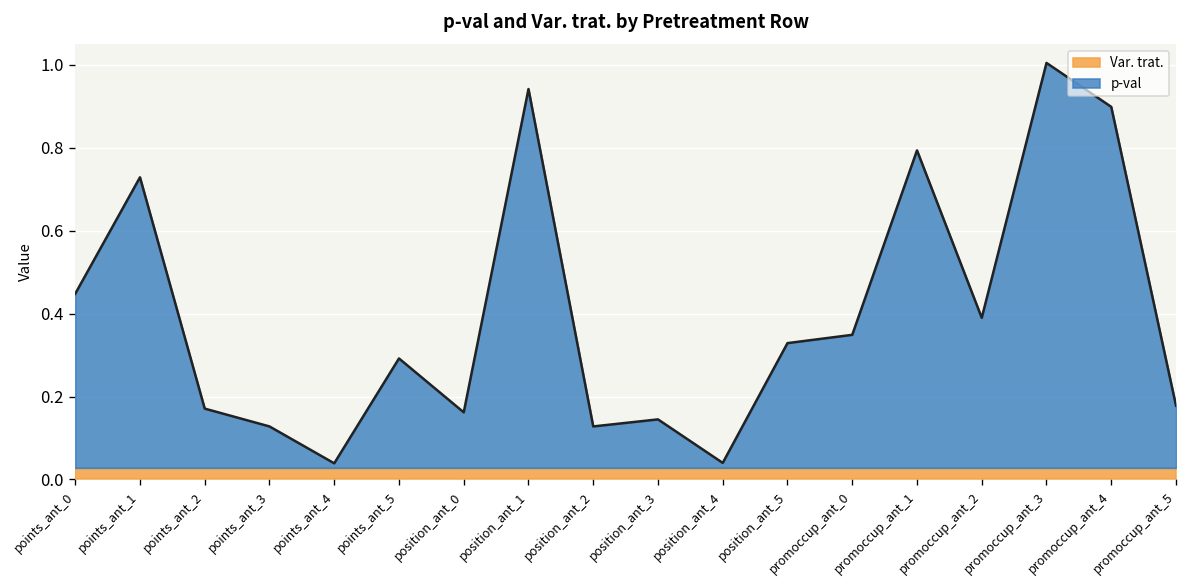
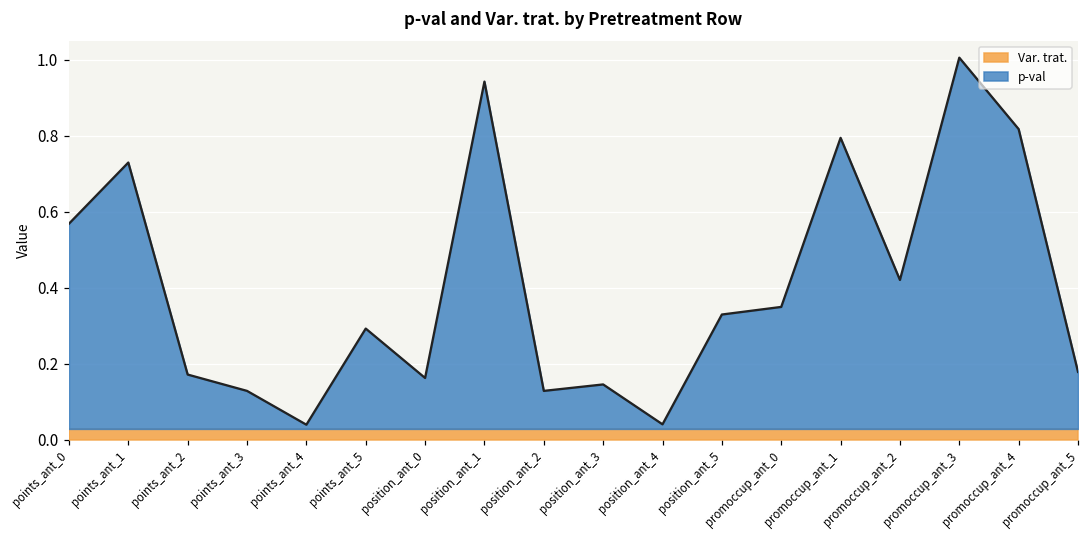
p-val, points_ant_0: 0.45 -> 0.57
p-val, promoccup_ant_2: 0.39 -> 0.42
p-val, promoccup_ant_4: 0.90 -> 0.82
